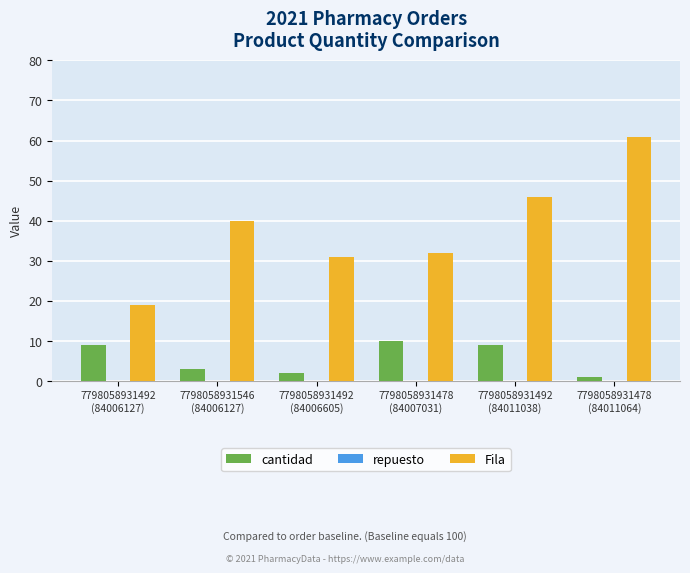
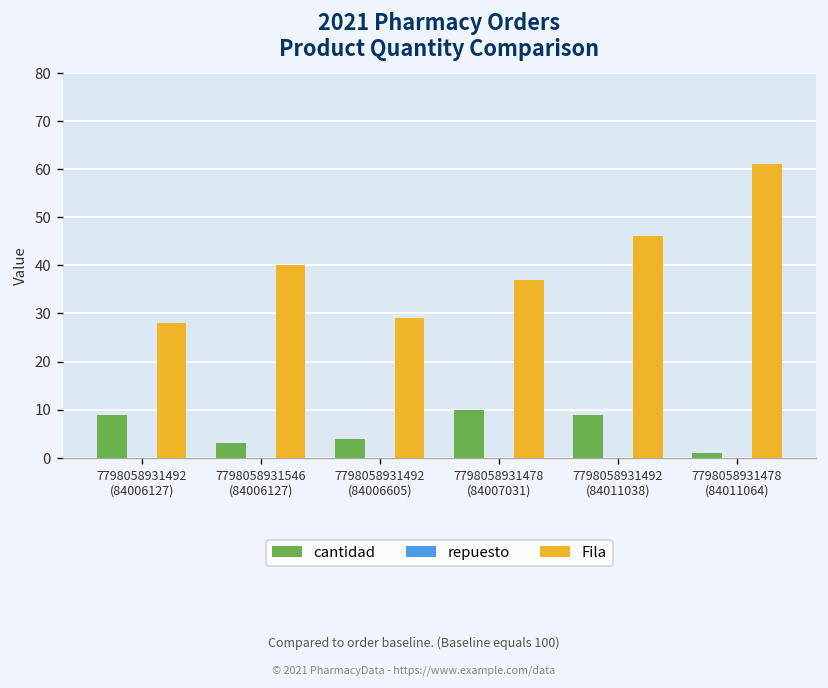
Fila, 7798058931492 (84006127): 19 -> 28
cantidad, 7798058931492 (84006605): 2 -> 4
Fila, 7798058931492 (84006605): 31 -> 29
Fila, 7798058931478 (84007031): 32 -> 37
